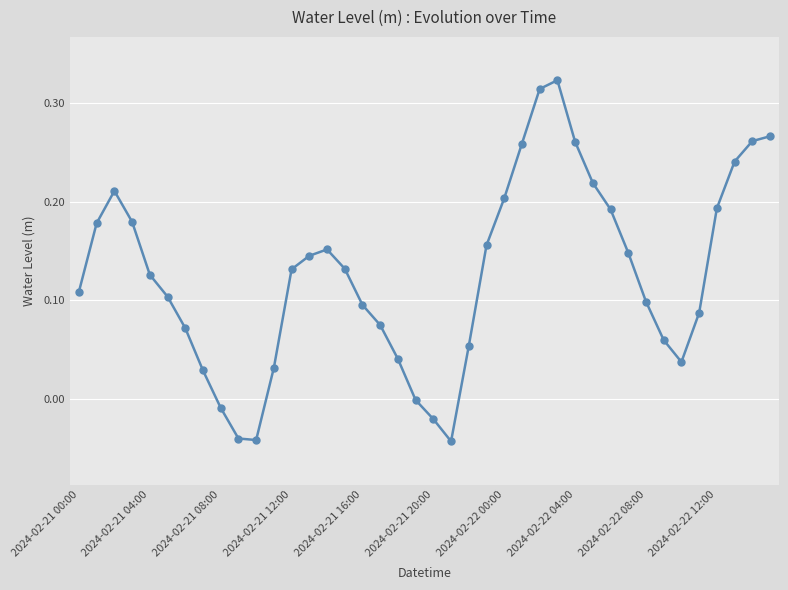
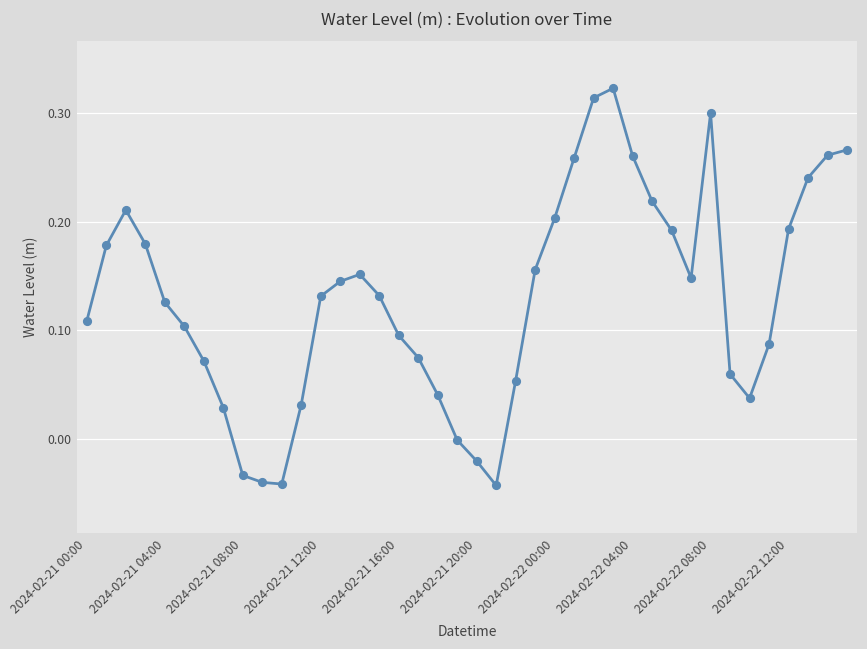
2024-02-21 08:00: -0.01 -> -0.03
2024-02-22 08:00: 0.10 -> 0.30
